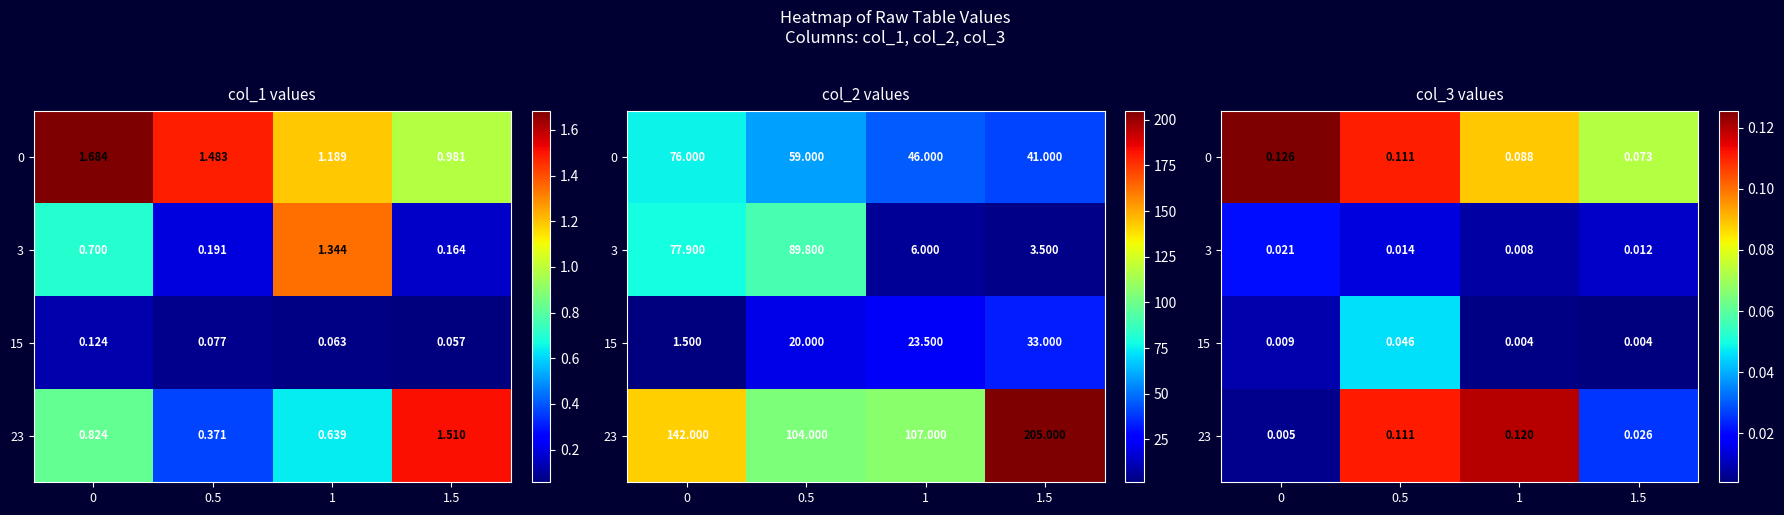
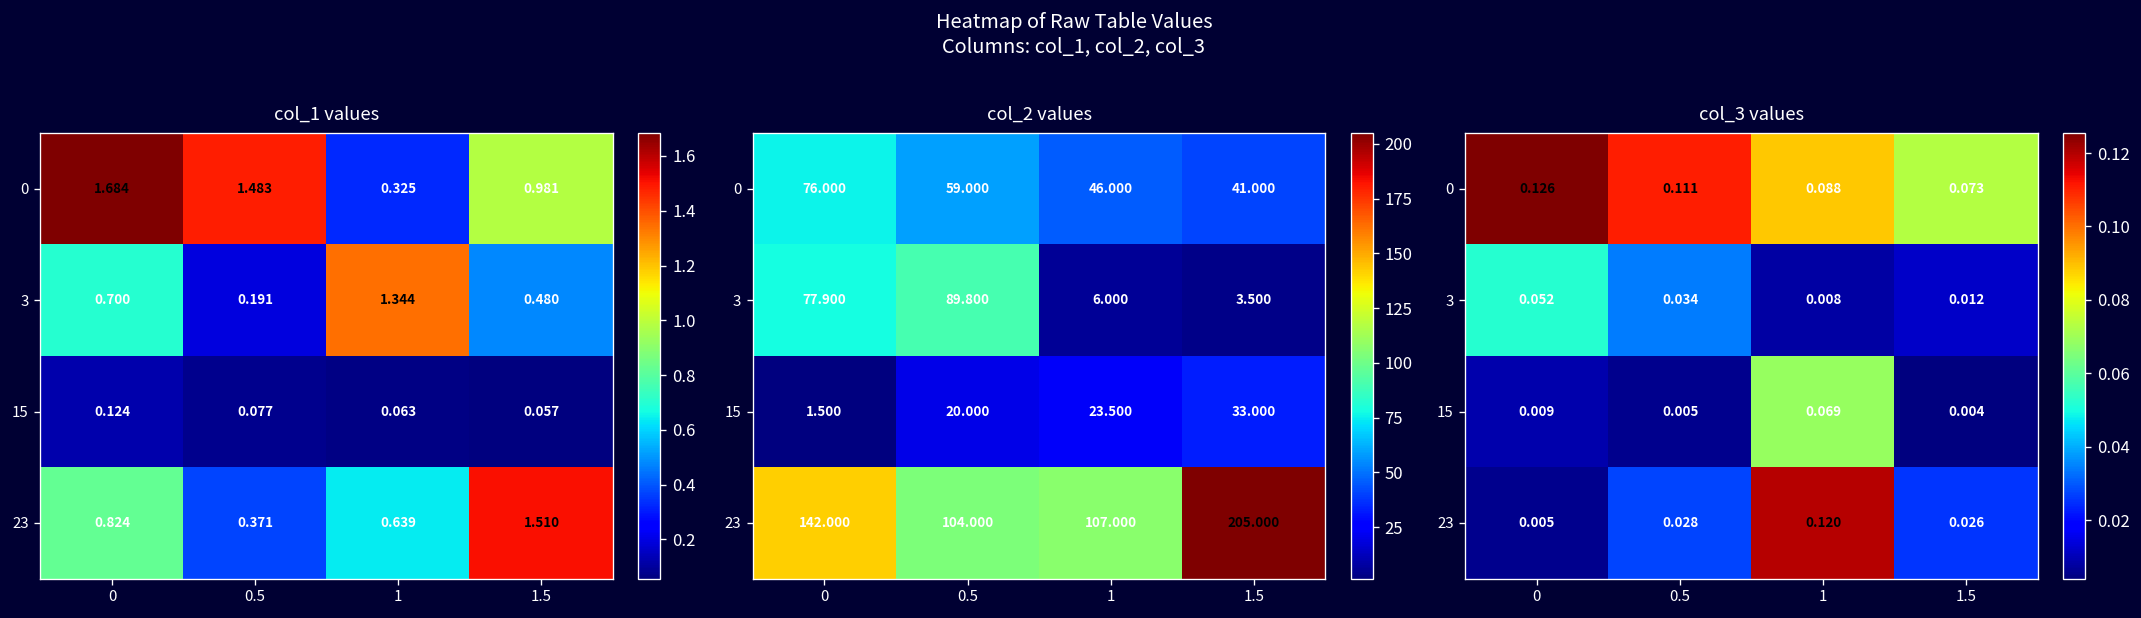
col_1 values, 0, 1: 1.189 -> 0.325
col_1 values, 3, 1.5: 0.164 -> 0.480
col_3 values, 3, 0: 0.021 -> 0.052
col_3 values, 3, 0.5: 0.014 -> 0.034
col_3 values, 15, 0.5: 0.046 -> 0.005
col_3 values, 15, 1: 0.004 -> 0.069
col_3 values, 23, 0.5: 0.111 -> 0.028
